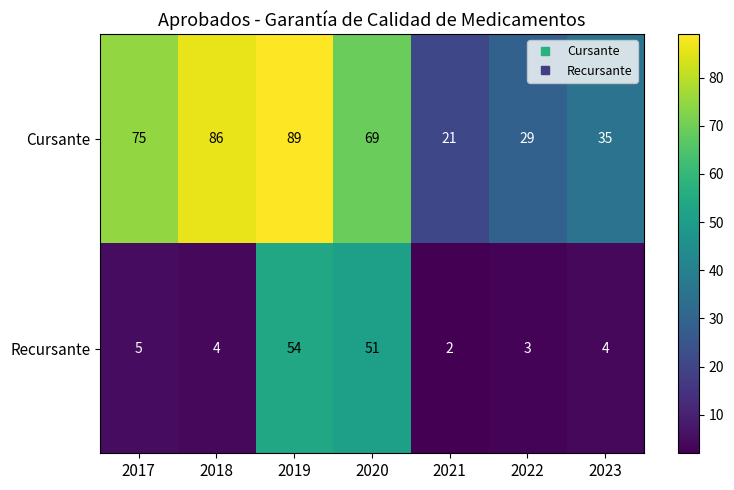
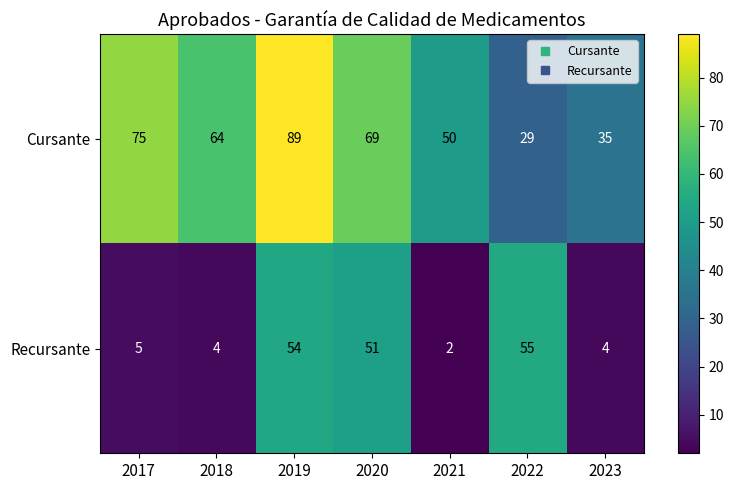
Cursante, 2018: 86 -> 64
Cursante, 2021: 21 -> 50
Recursante, 2022: 3 -> 55
